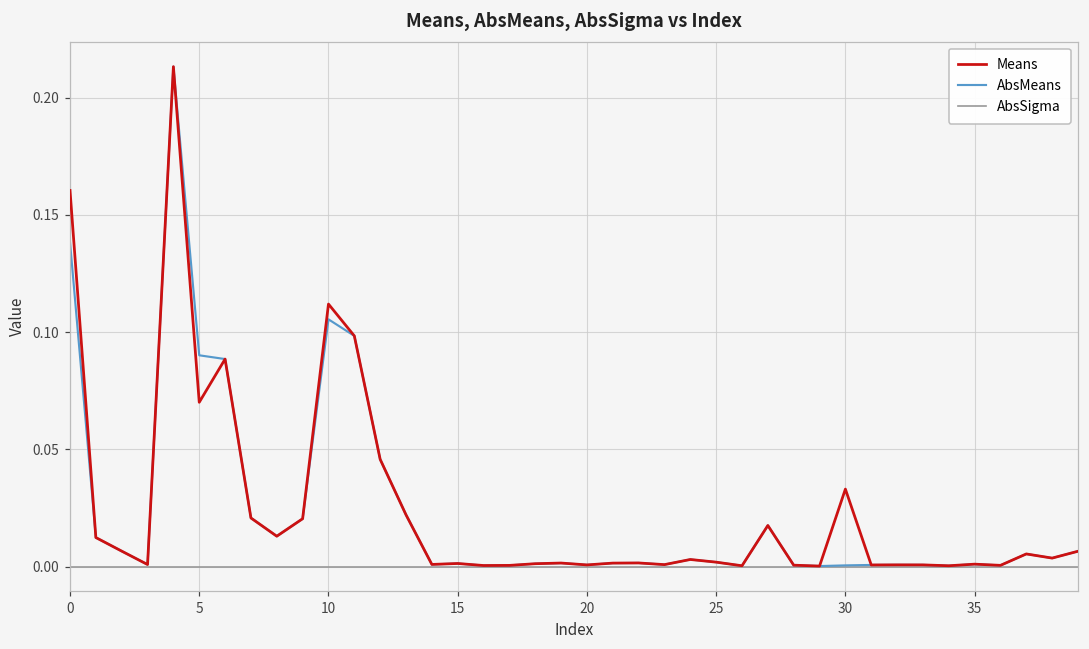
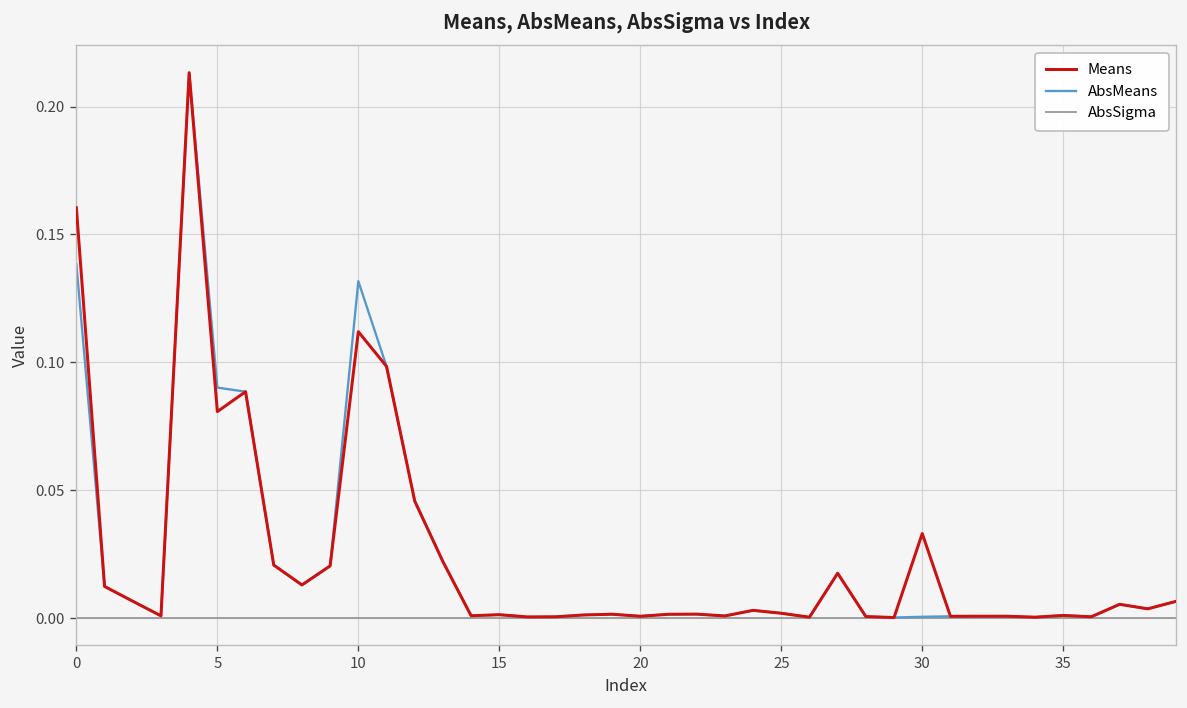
Means, 5: 0.070 -> 0.081
AbsMeans, 10: 0.105 -> 0.132
